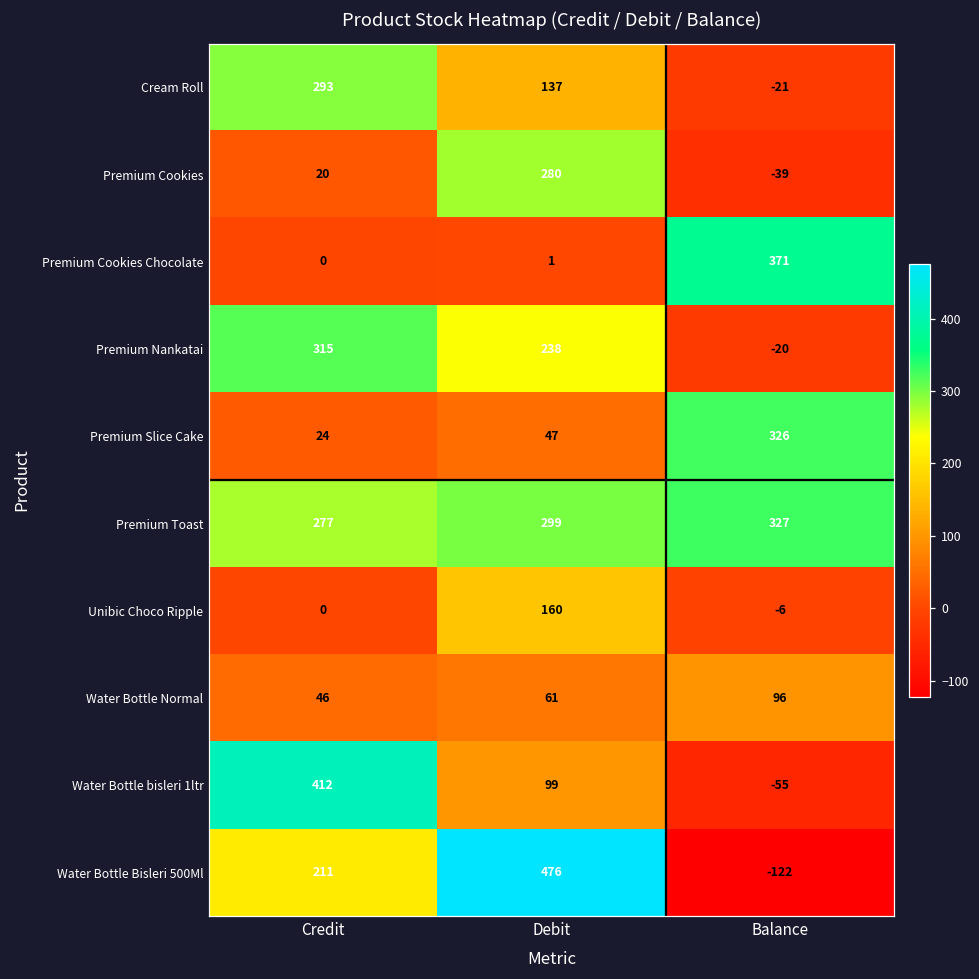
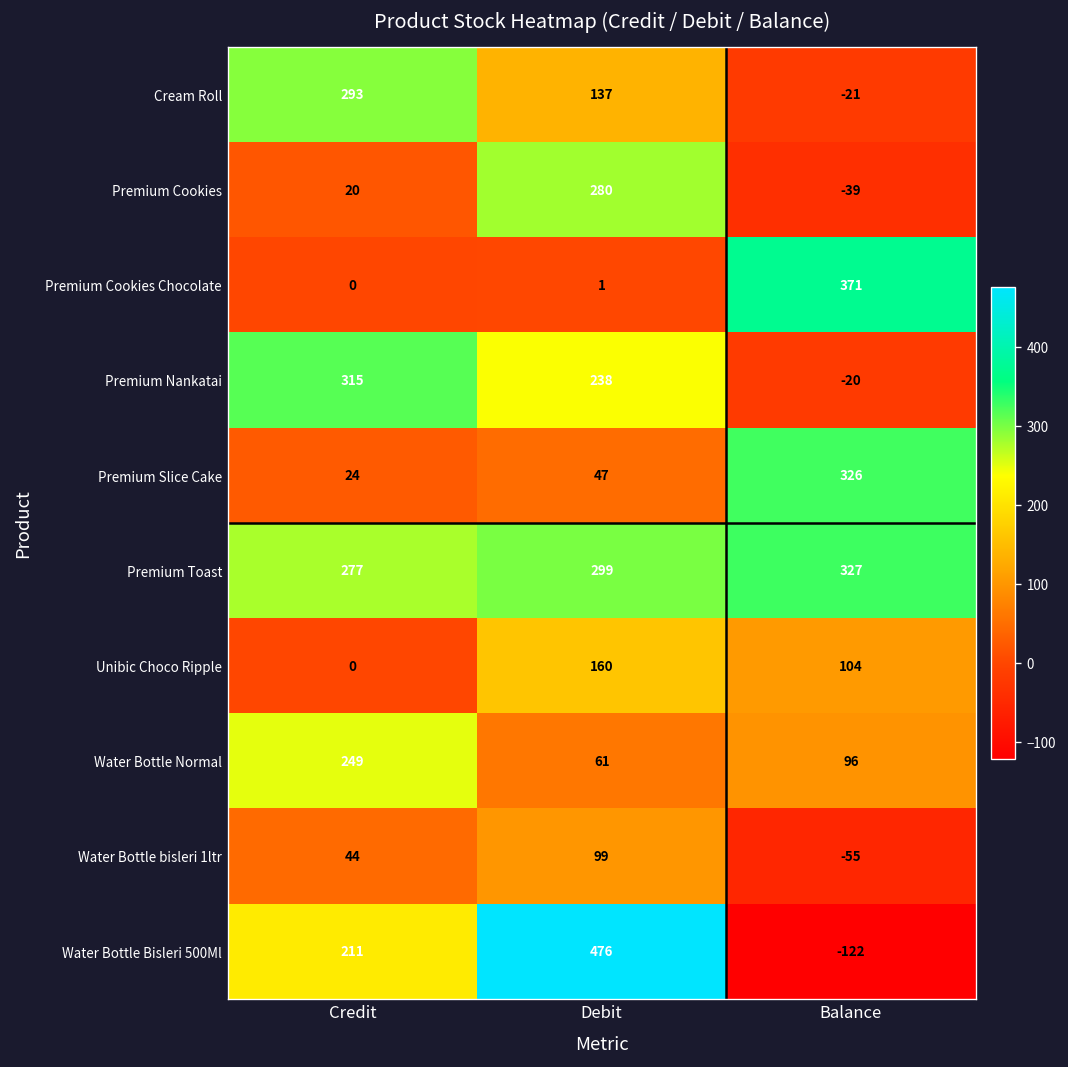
Unibic Choco Ripple, Balance: -6 -> 104
Water Bottle Normal, Credit: 46 -> 249
Water Bottle bisleri 1ltr, Credit: 412 -> 44
